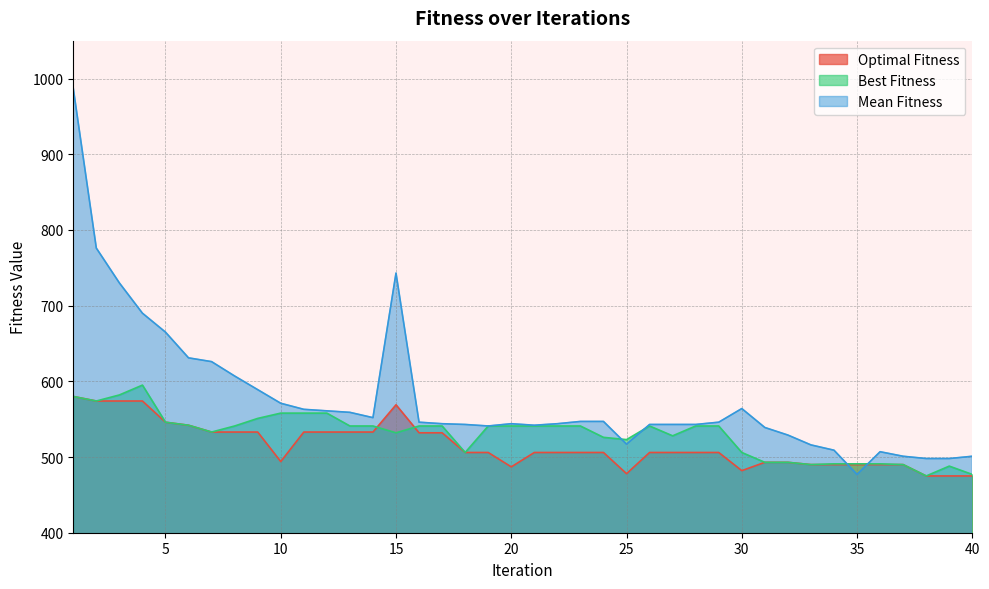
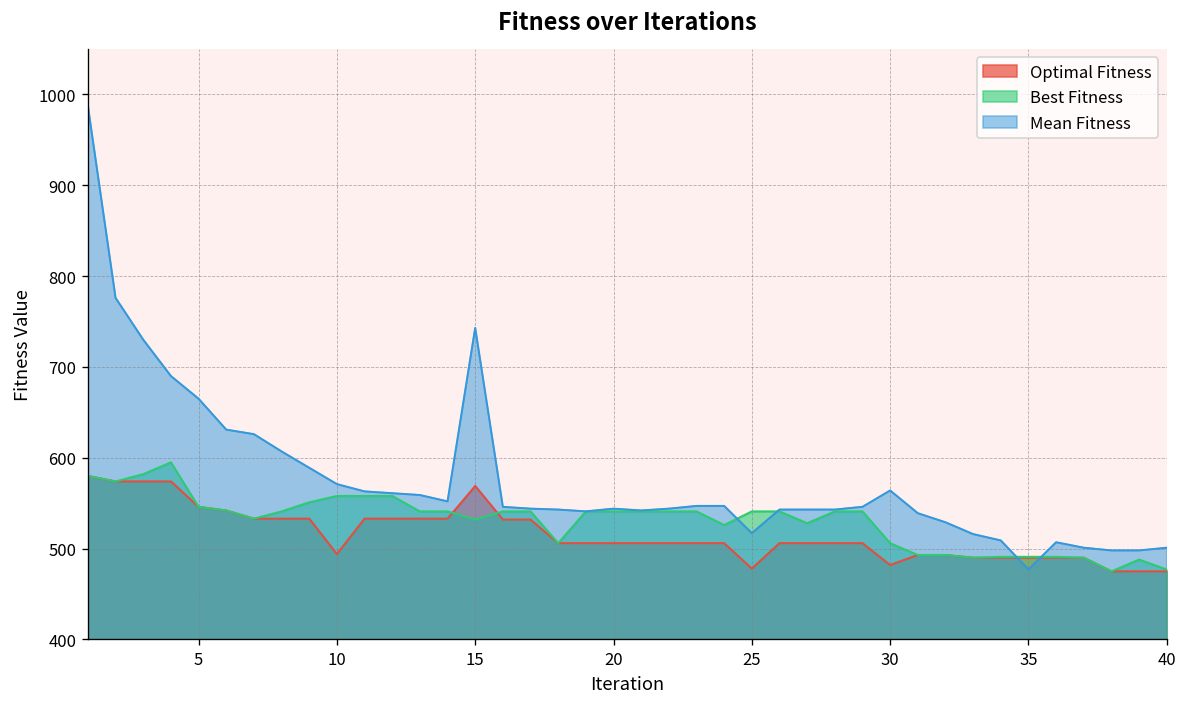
Optimal Fitness, 20: 490 -> 510
Best Fitness, 25: 520 -> 540
